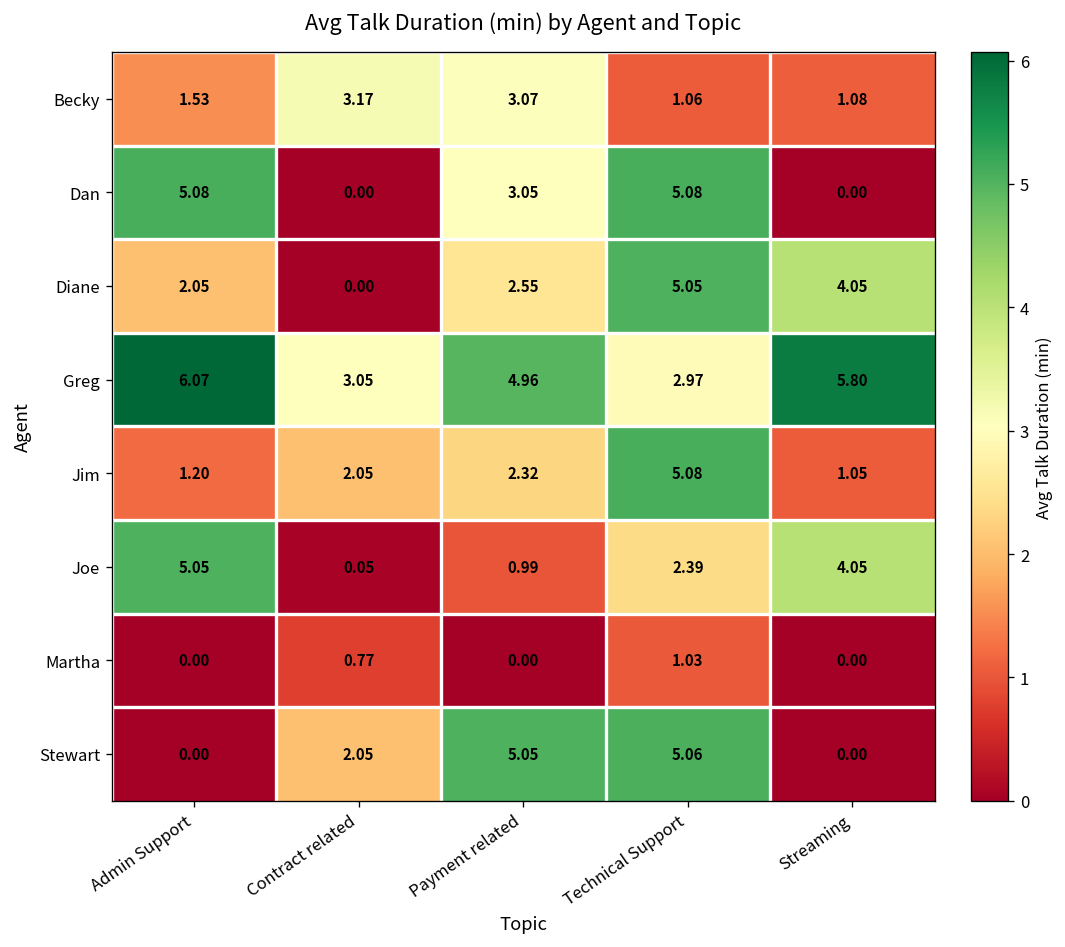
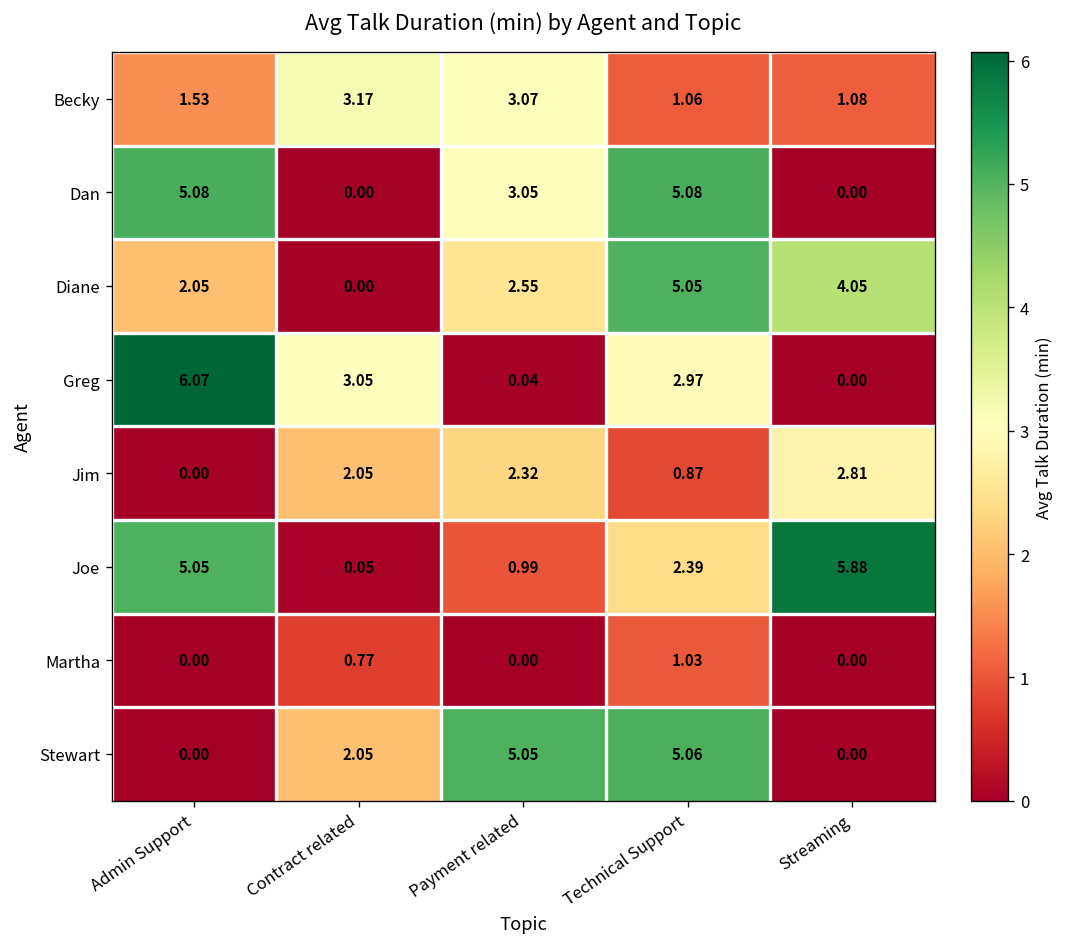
Greg, Payment related: 4.96 -> 0.04
Greg, Streaming: 5.80 -> 0.00
Jim, Admin Support: 1.20 -> 0.00
Jim, Technical Support: 5.08 -> 0.87
Jim, Streaming: 1.05 -> 2.81
Joe, Streaming: 4.05 -> 5.88
